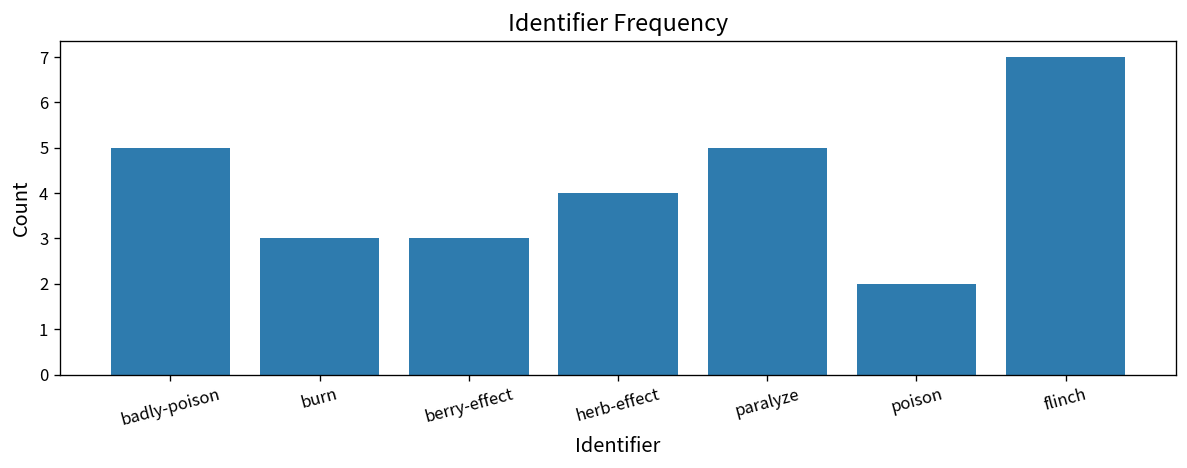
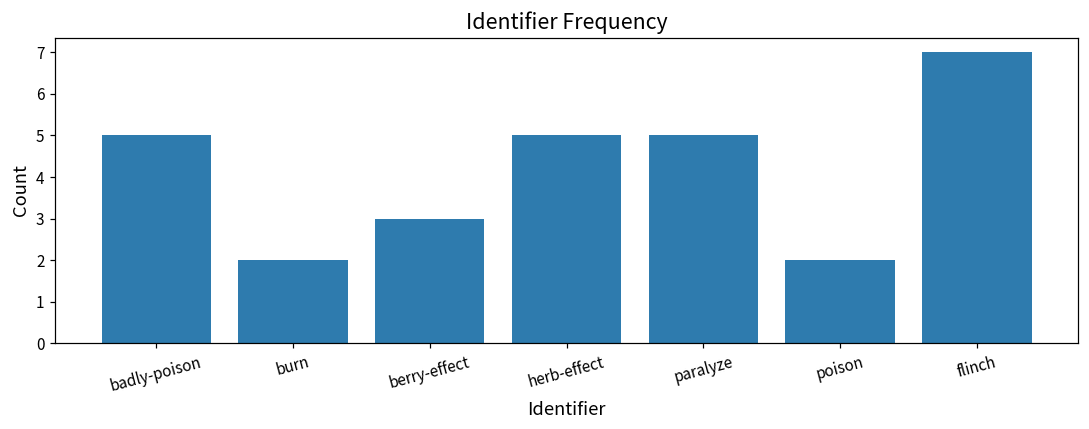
burn: 3 -> 2
herb-effect: 4 -> 5
